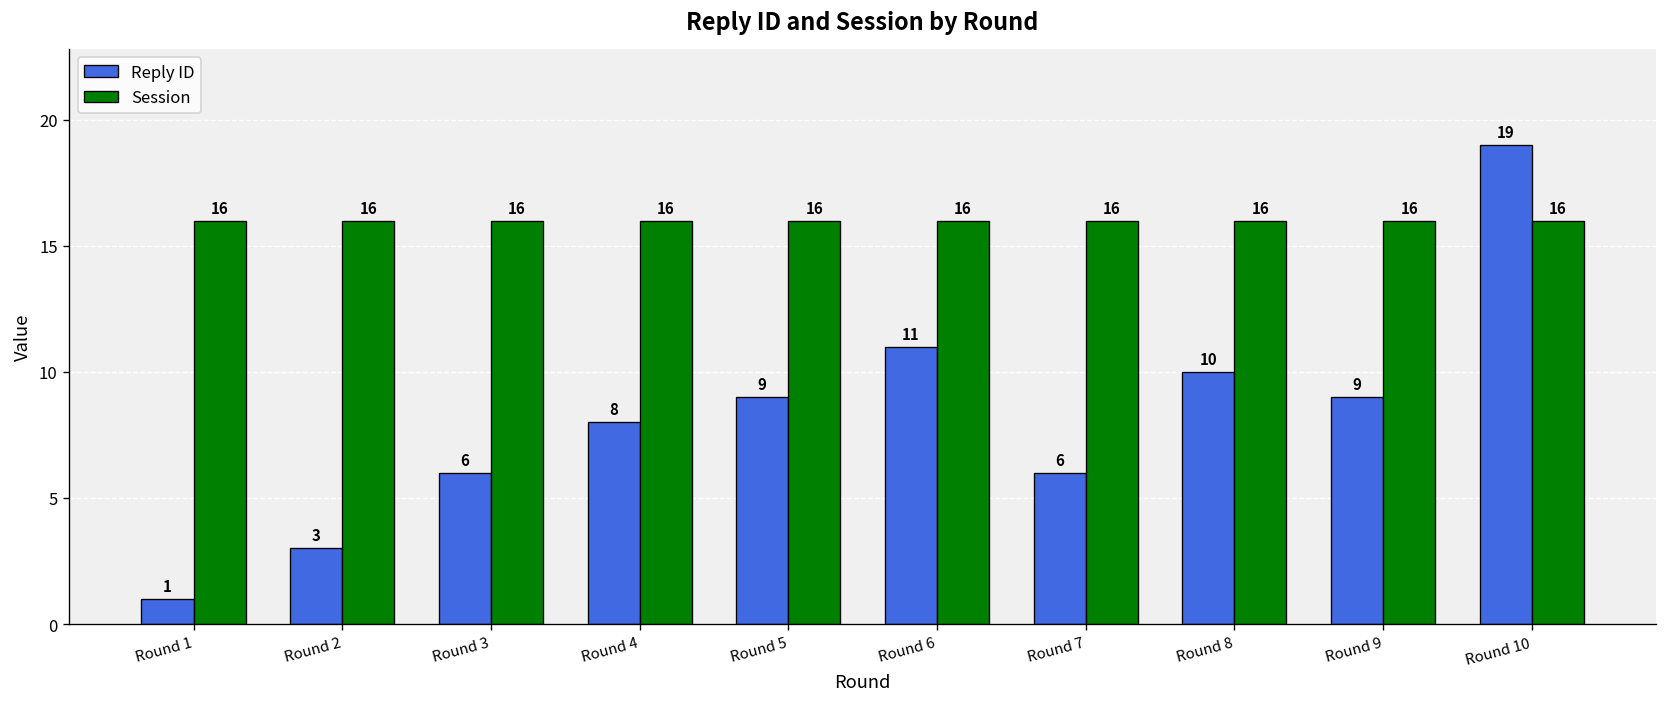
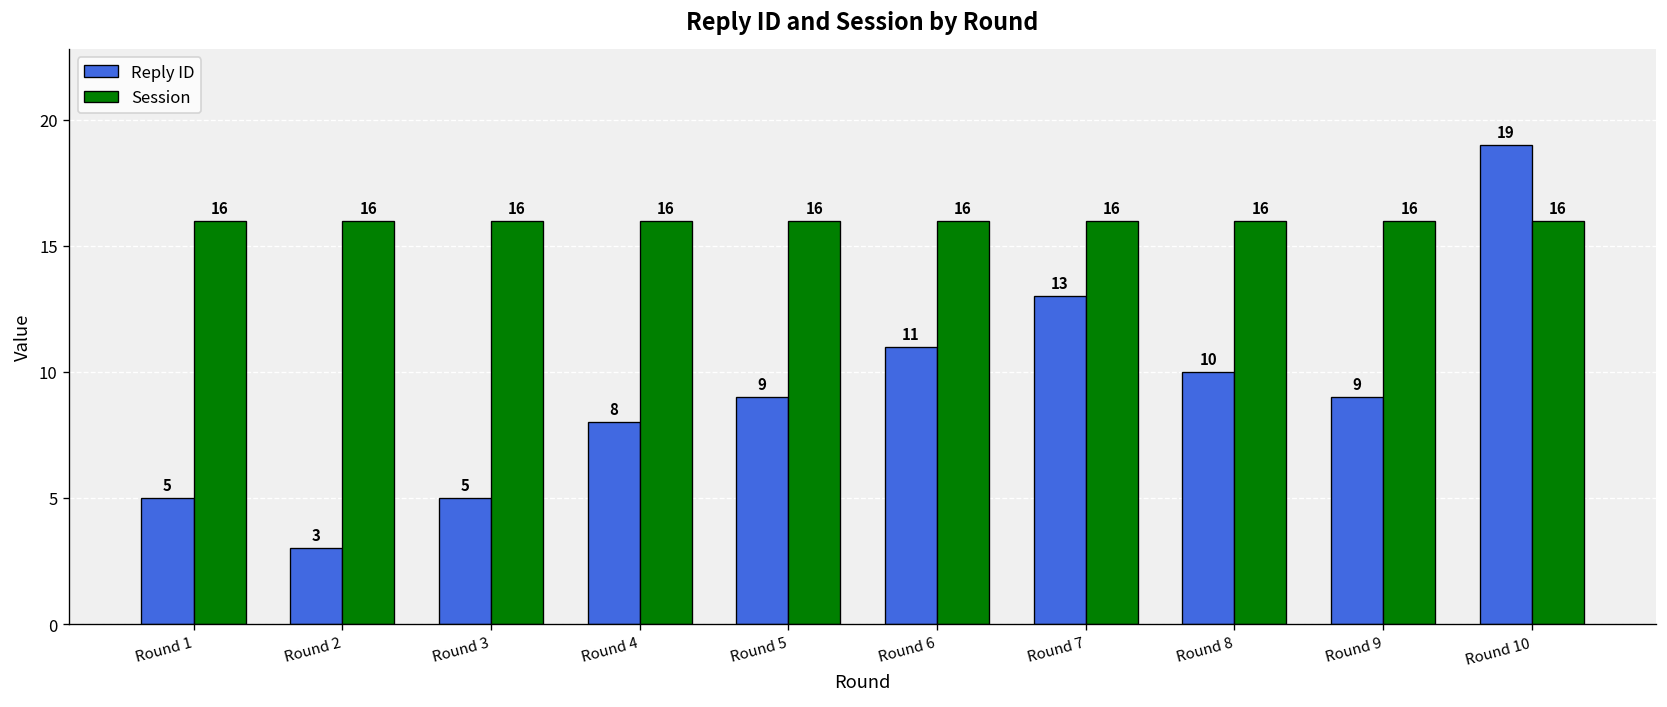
Reply ID, Round 1: 1 -> 5
Reply ID, Round 3: 6 -> 5
Reply ID, Round 7: 6 -> 13
